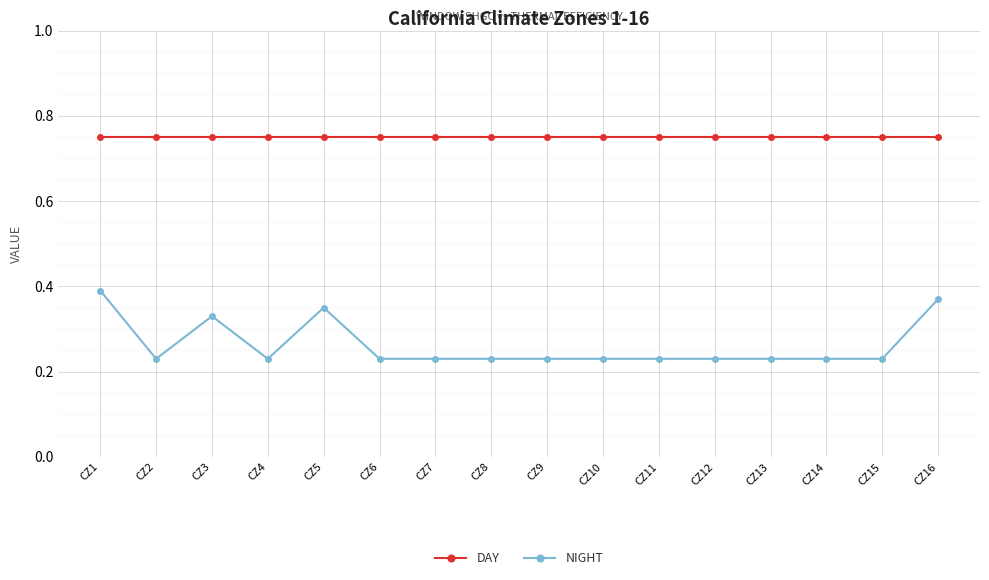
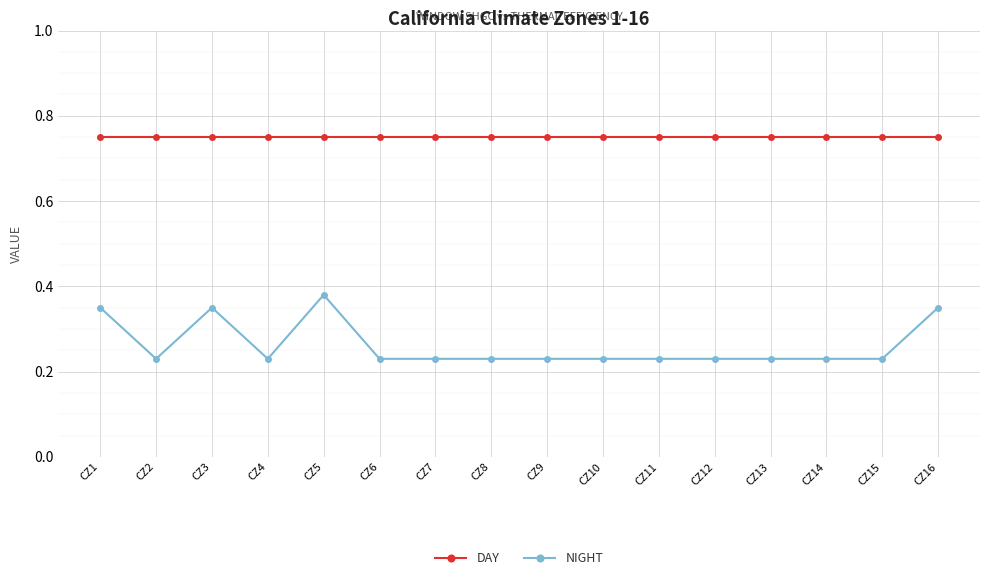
NIGHT, CZ1: 0.39 -> 0.35
NIGHT, CZ3: 0.33 -> 0.35
NIGHT, CZ5: 0.35 -> 0.38
NIGHT, CZ16: 0.37 -> 0.35
